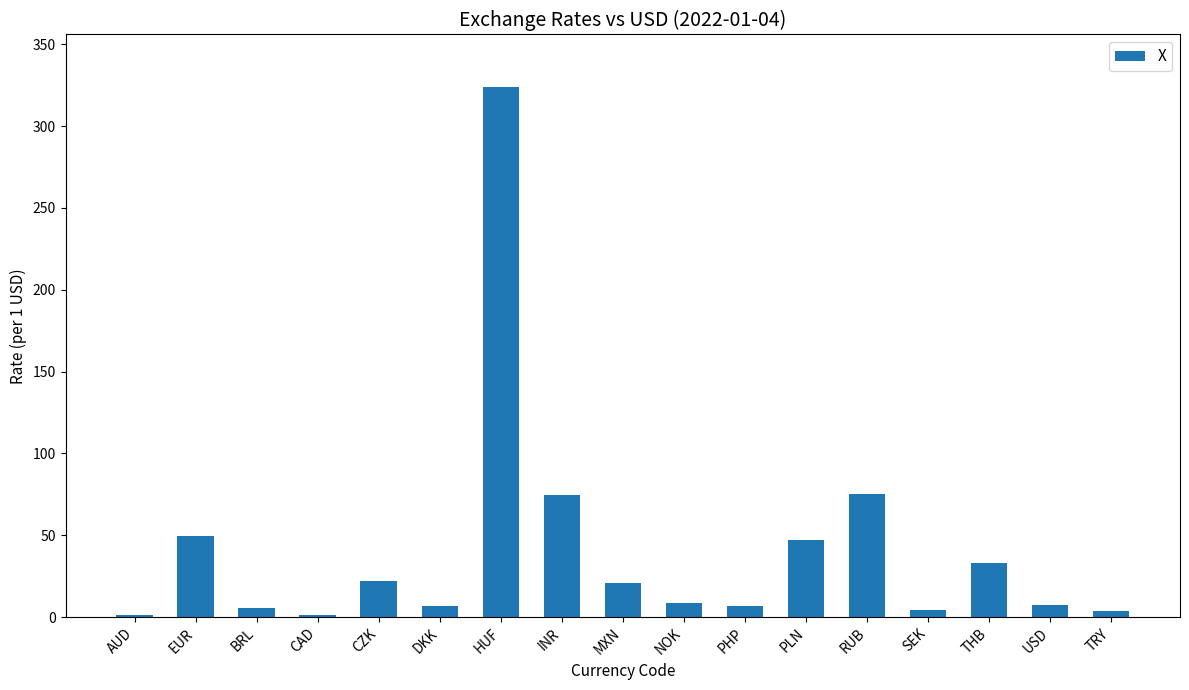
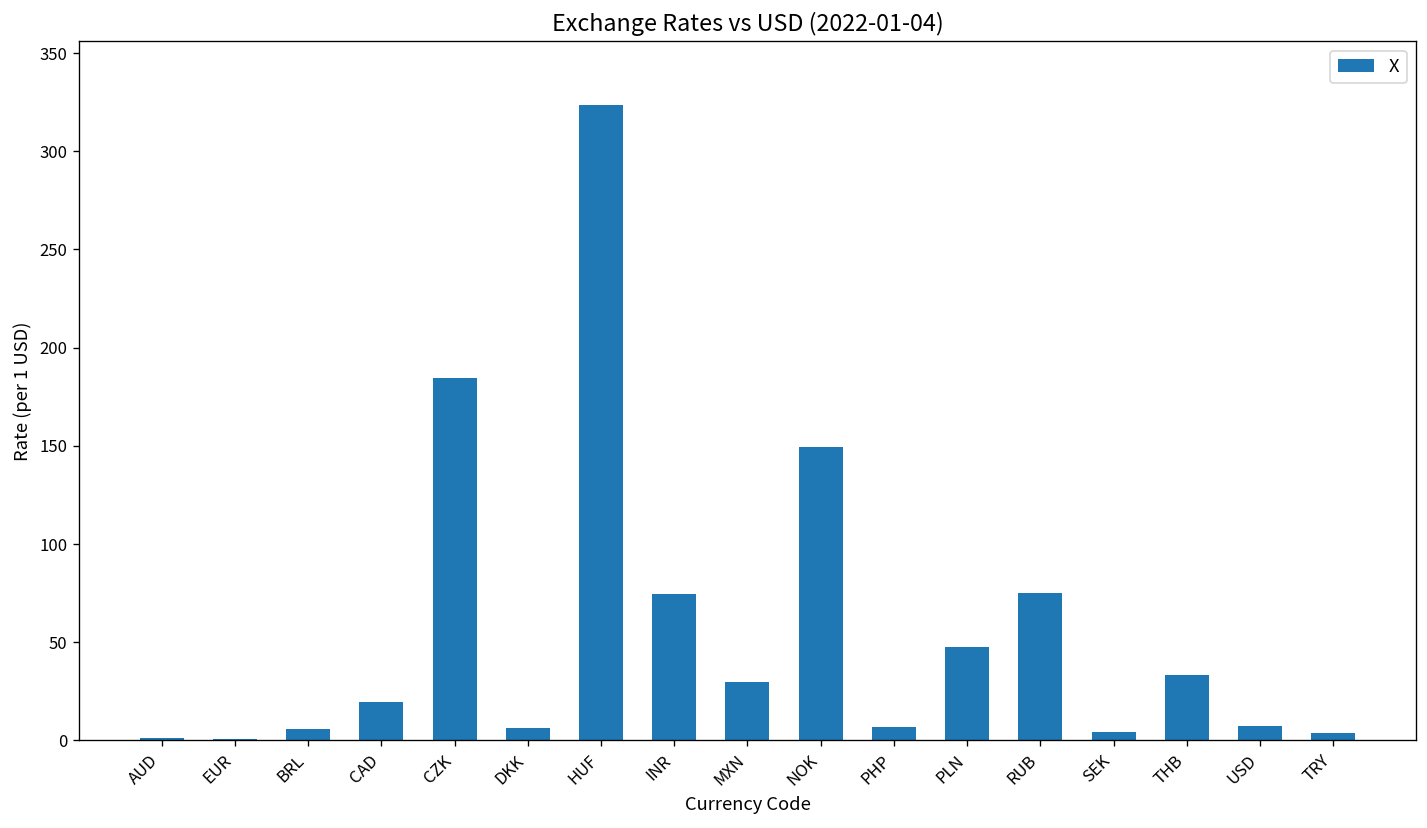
EUR: 49 -> 1
CAD: 1 -> 19
CZK: 22 -> 184
MXN: 21 -> 30
NOK: 9 -> 150
